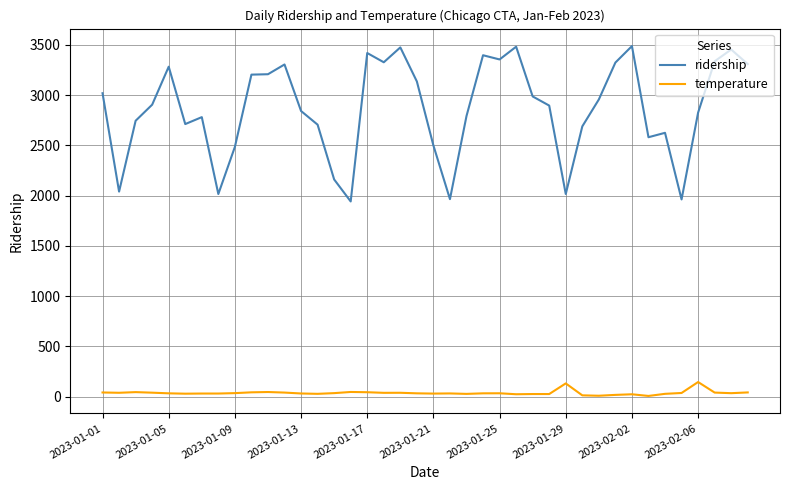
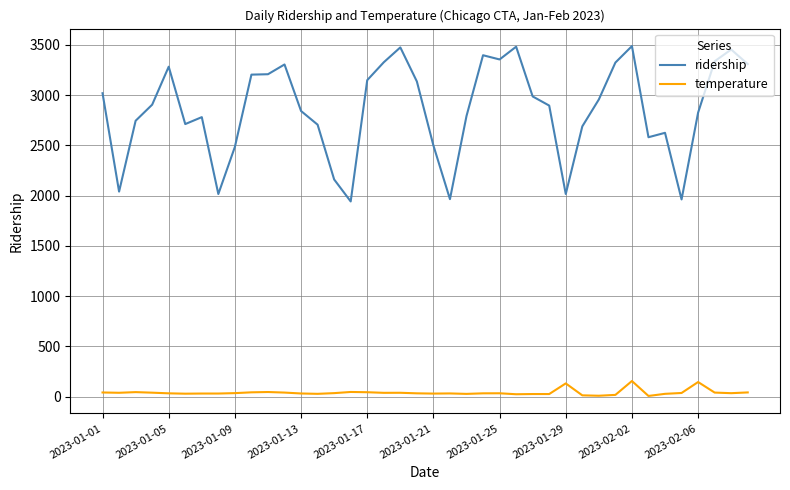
ridership, 2023-01-17: 3420 -> 3150
temperature, 2023-02-02: 20 -> 160
